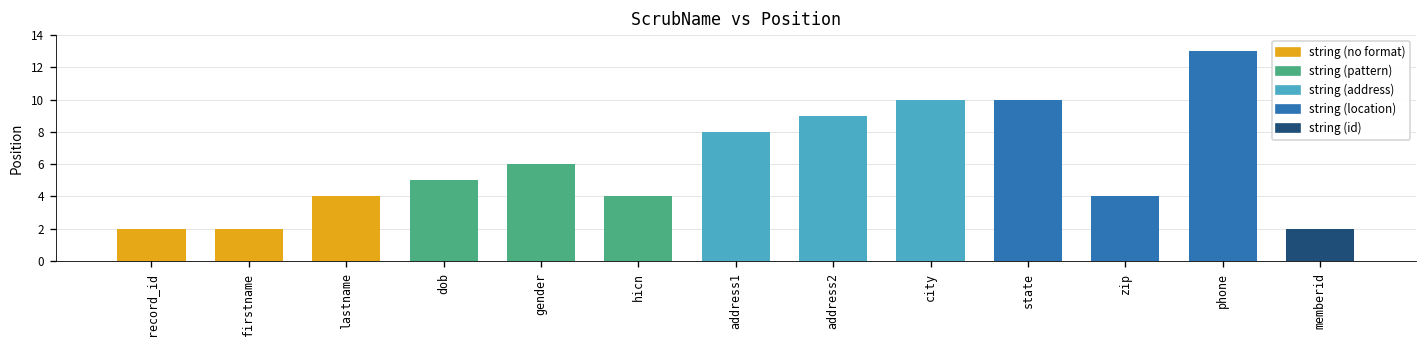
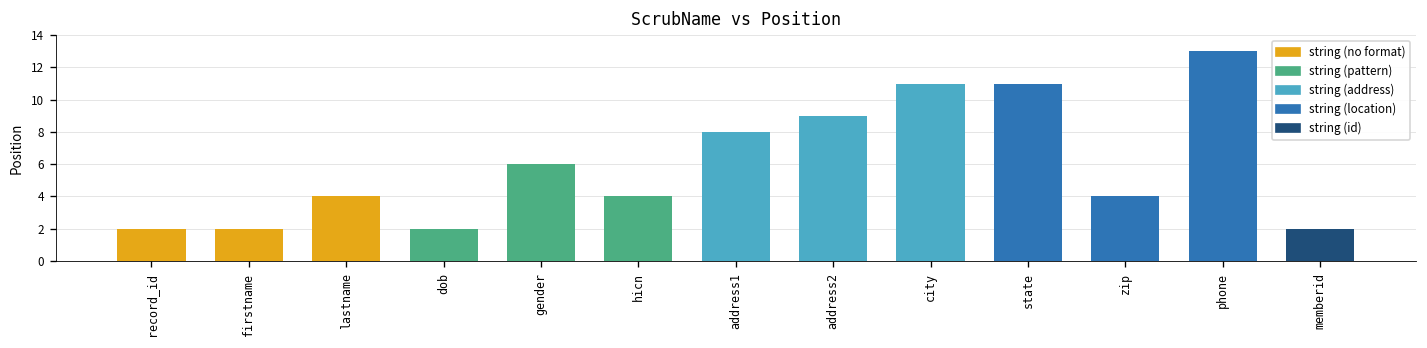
dob: 5 -> 2
city: 10 -> 11
state: 10 -> 11
